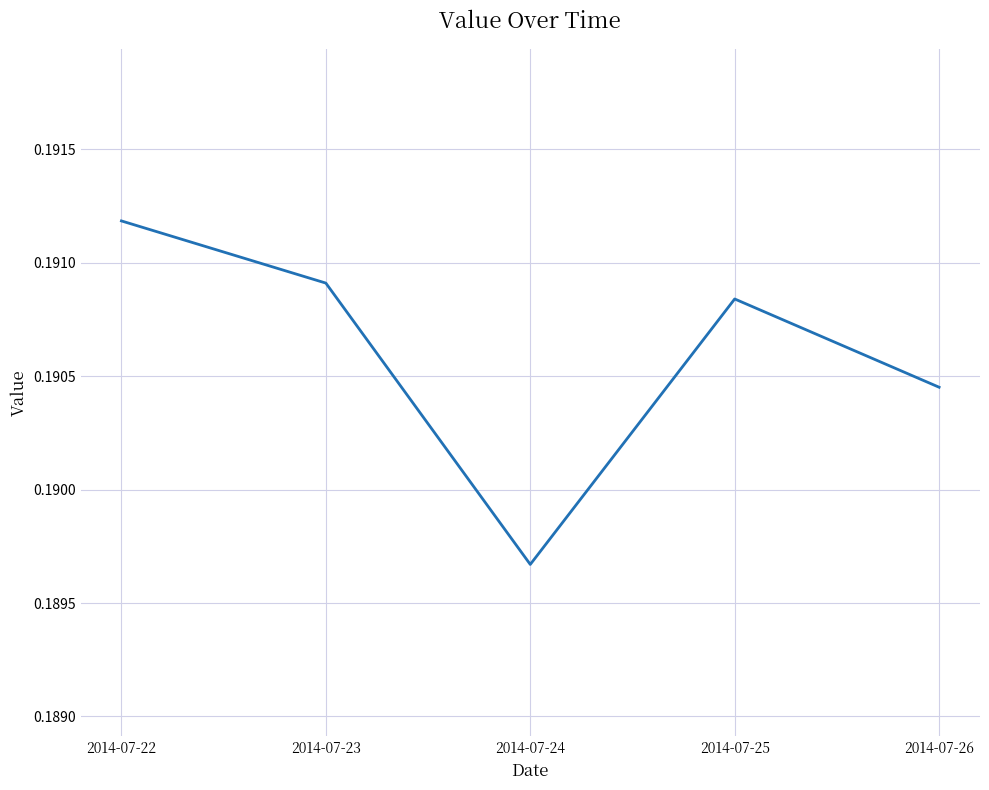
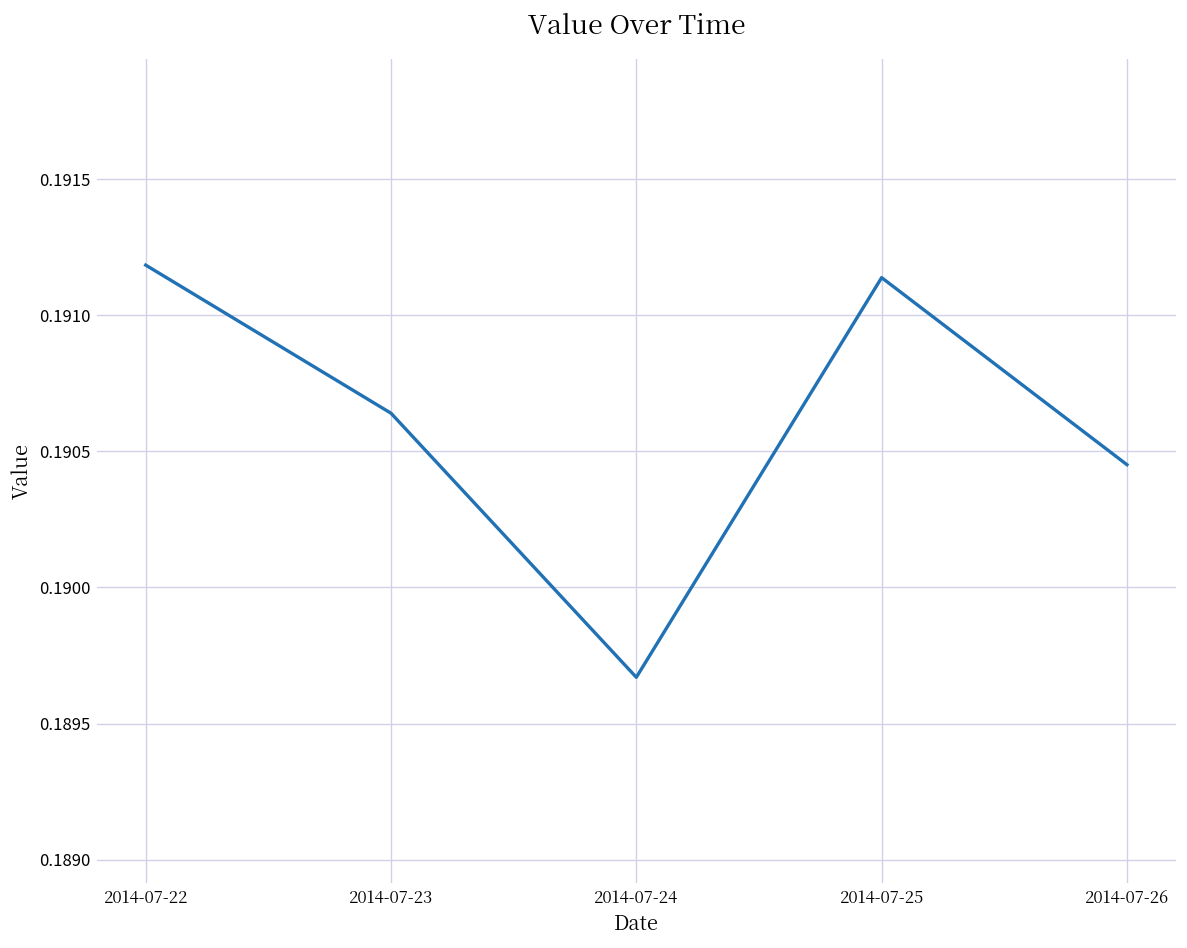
2014-07-23: 0.19091 -> 0.19064
2014-07-25: 0.19084 -> 0.19114
